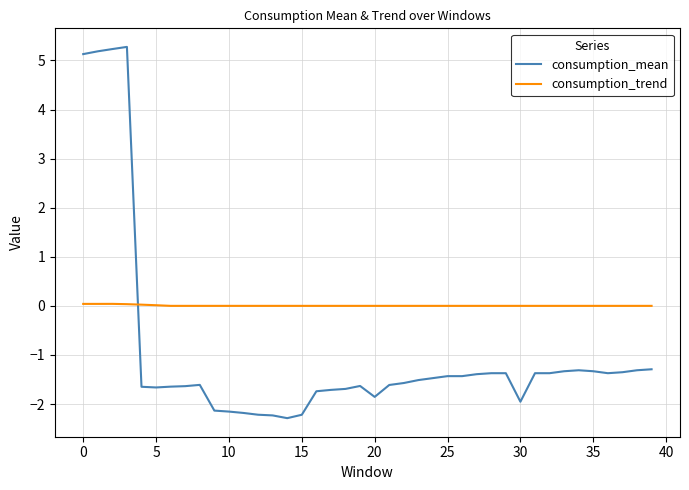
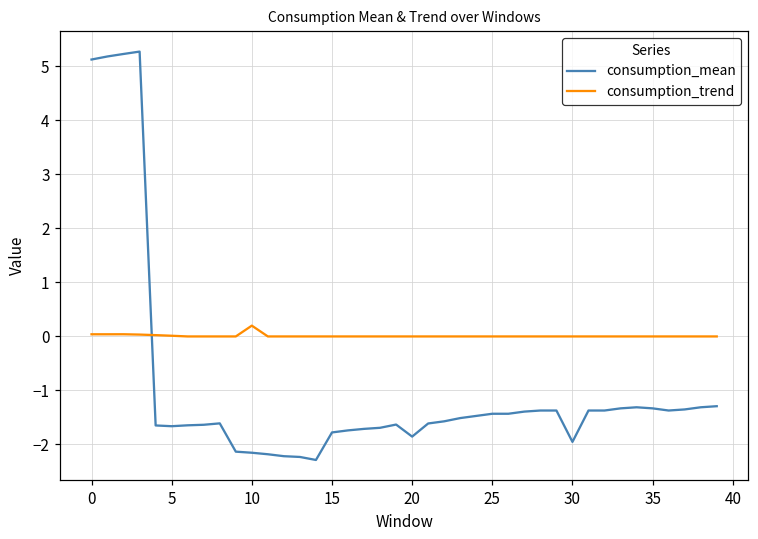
consumption_trend, 10: 0.0 -> 0.2
consumption_mean, 15: -2.2 -> -1.8
